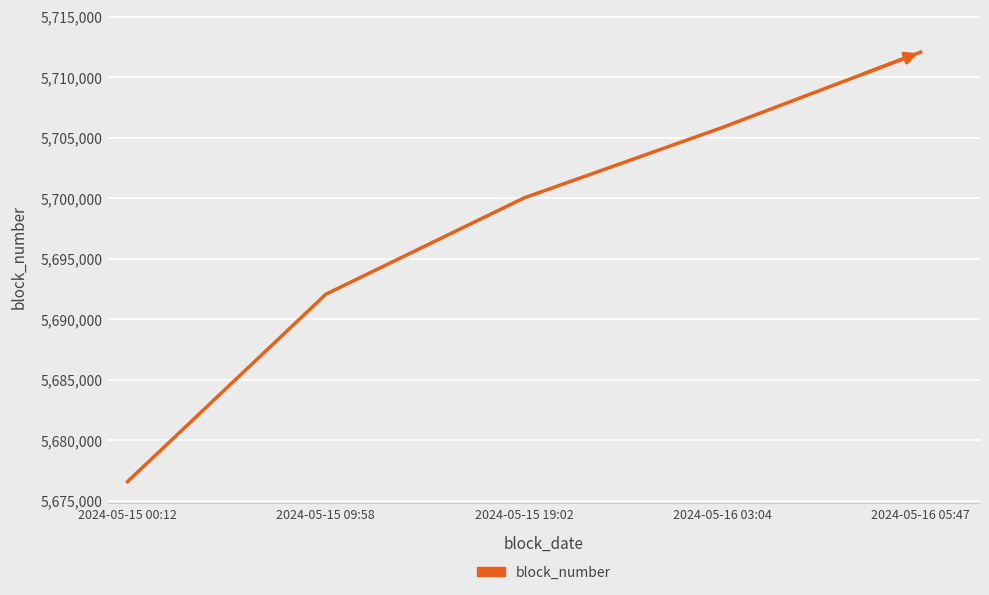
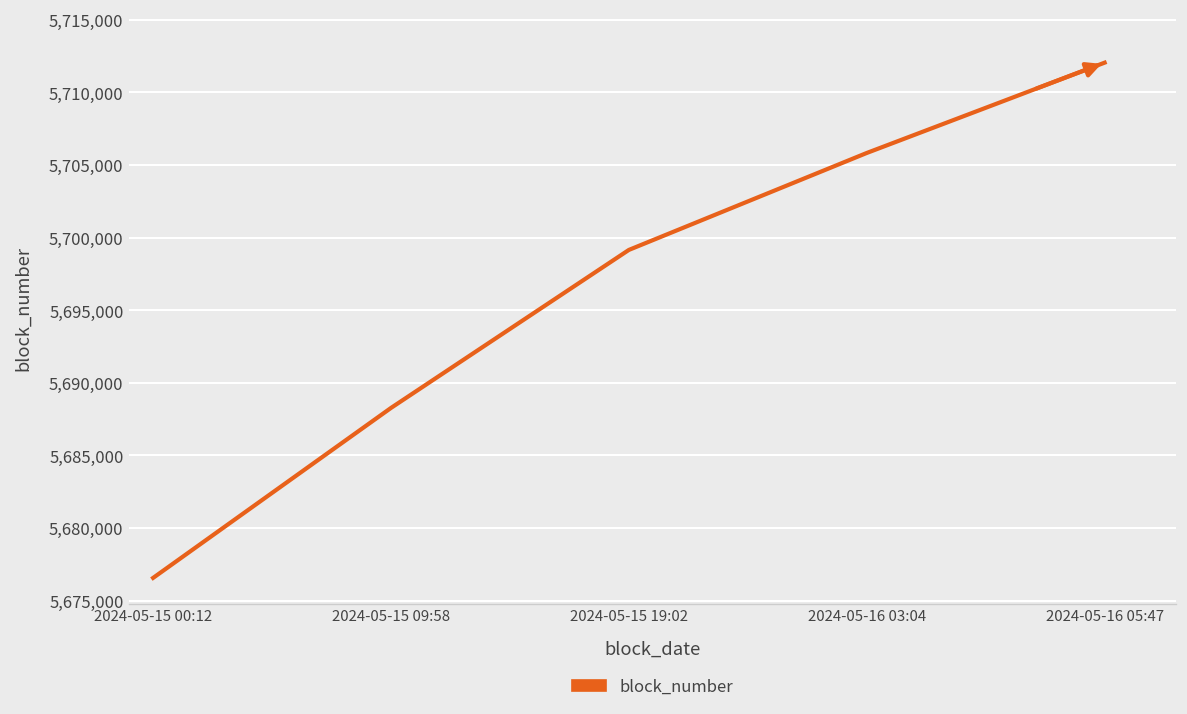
2024-05-15 09:58: 5,692,000 -> 5,688,300
2024-05-15 19:02: 5,700,000 -> 5,699,200
